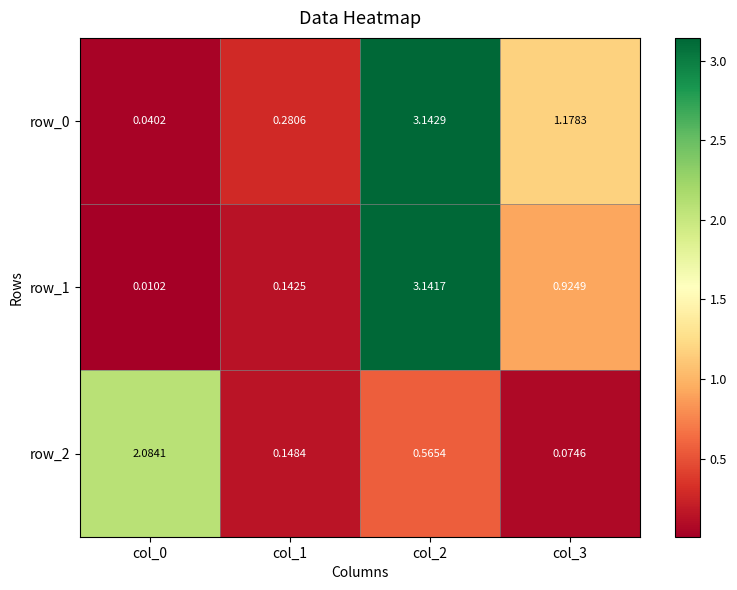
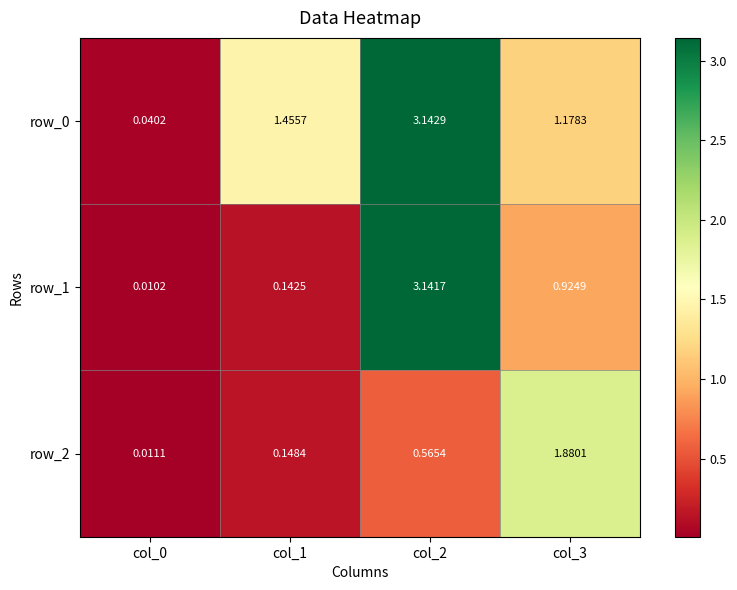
row_0, col_1: 0.2806 -> 1.4557
row_2, col_0: 2.0841 -> 0.0111
row_2, col_3: 0.0746 -> 1.8801
